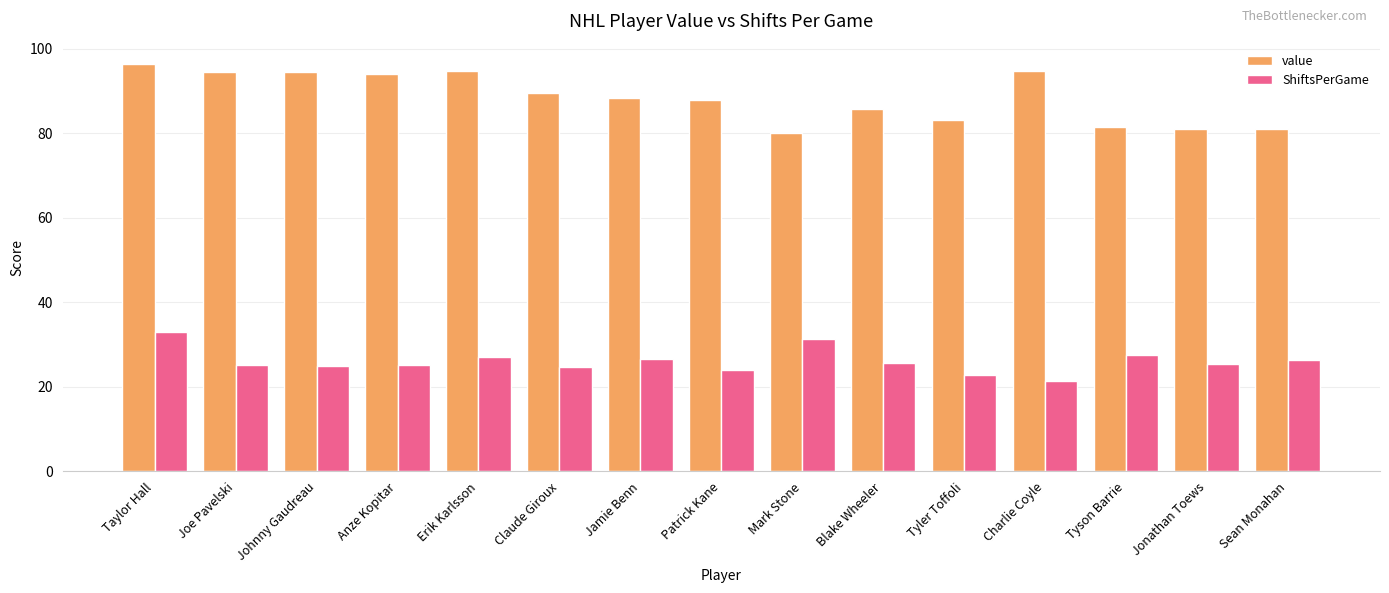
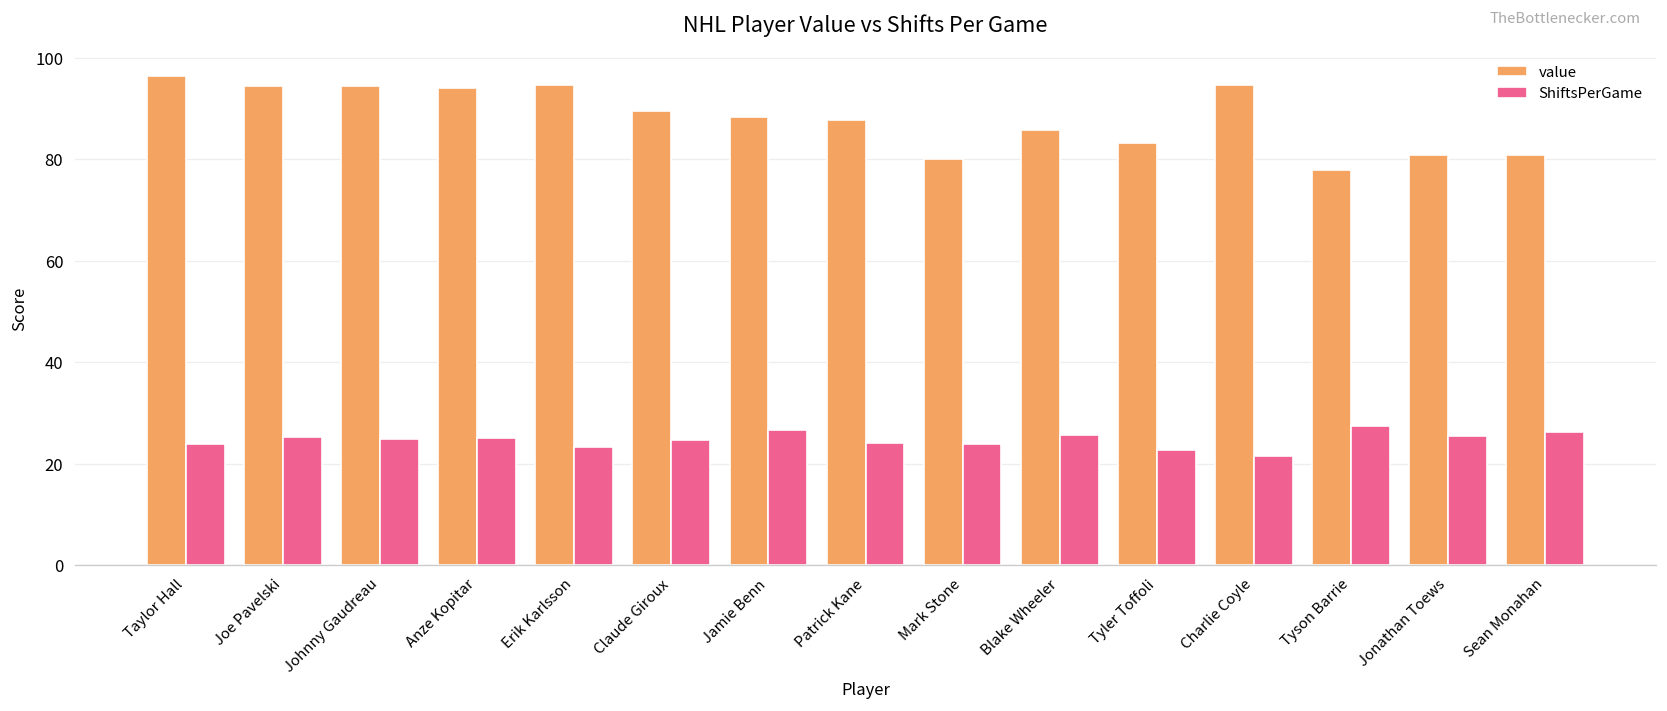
ShiftsPerGame, Taylor Hall: 33 -> 24
ShiftsPerGame, Erik Karlsson: 27 -> 23
ShiftsPerGame, Mark Stone: 31 -> 24
value, Tyson Barrie: 81 -> 78
